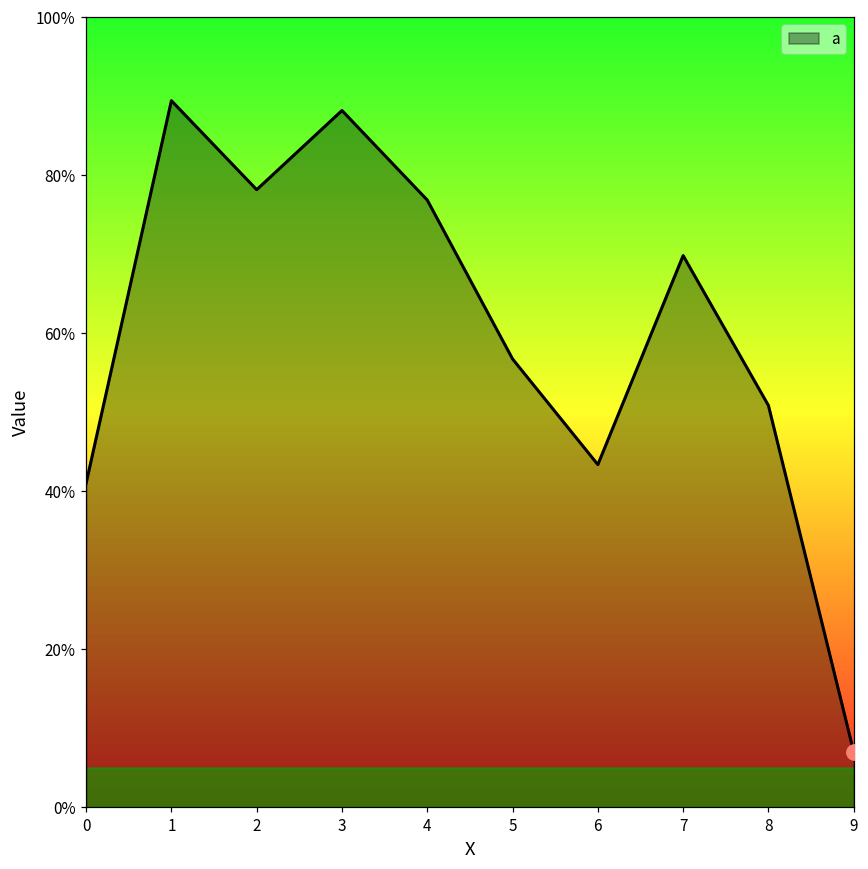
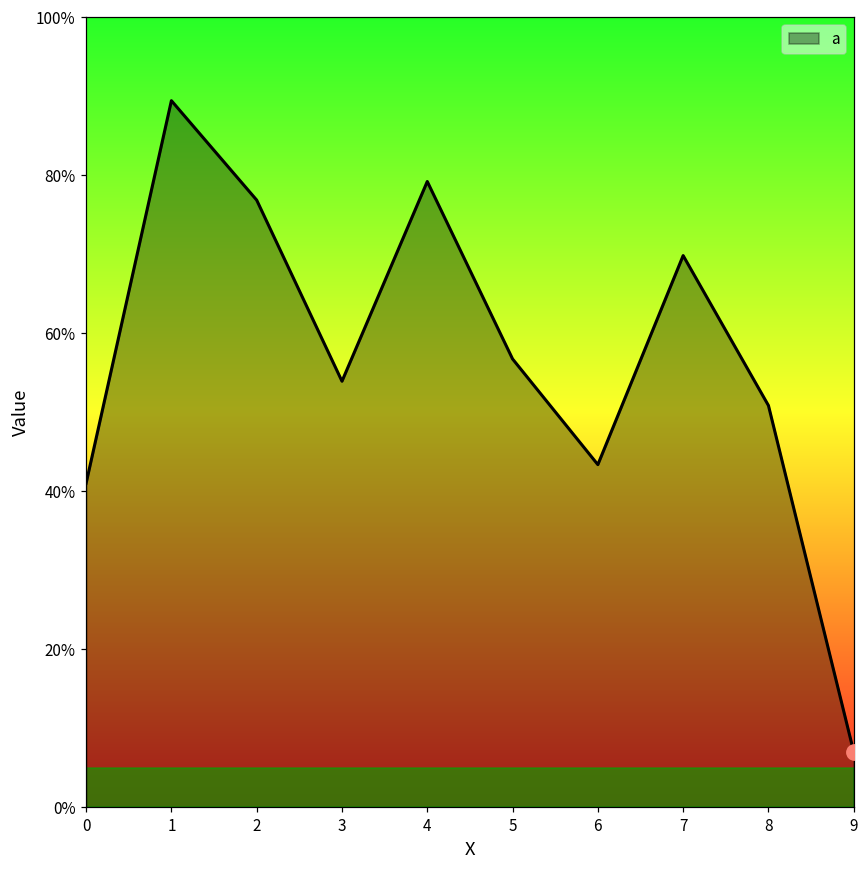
a, 2: 78% -> 77%
a, 3: 88% -> 54%
a, 4: 77% -> 79%
